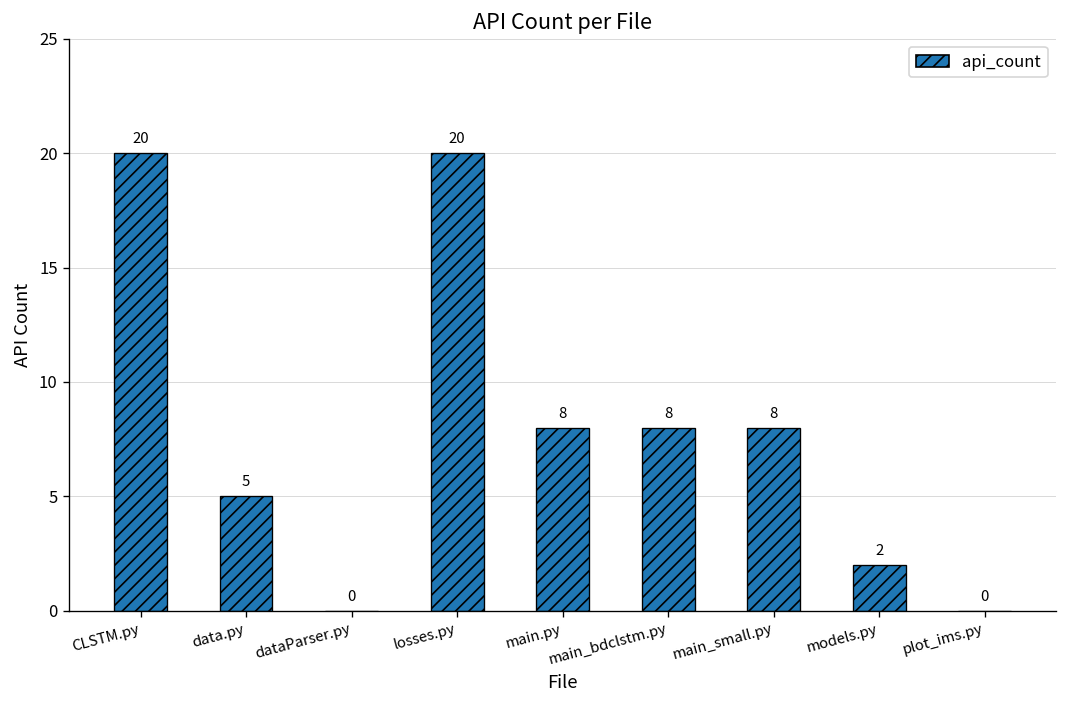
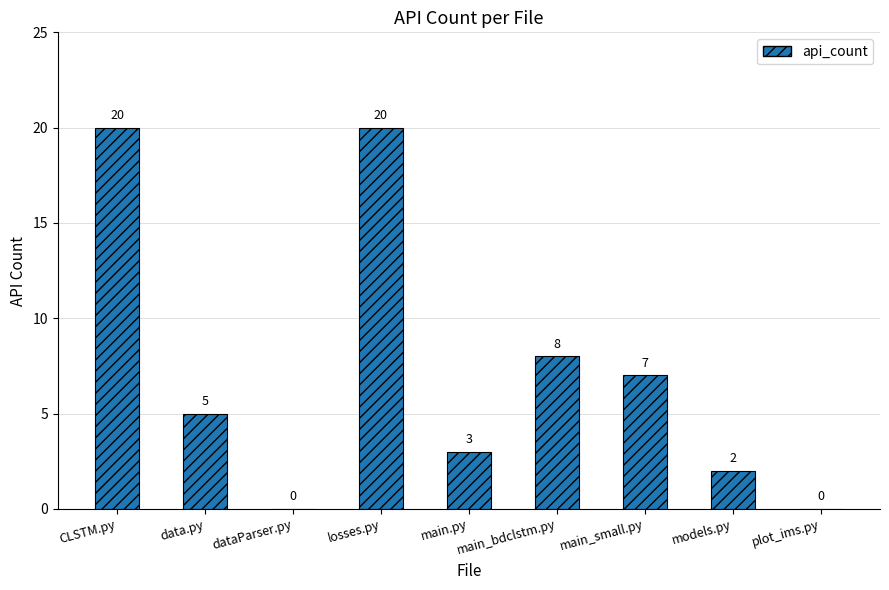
main.py: 8 -> 3
main_small.py: 8 -> 7
